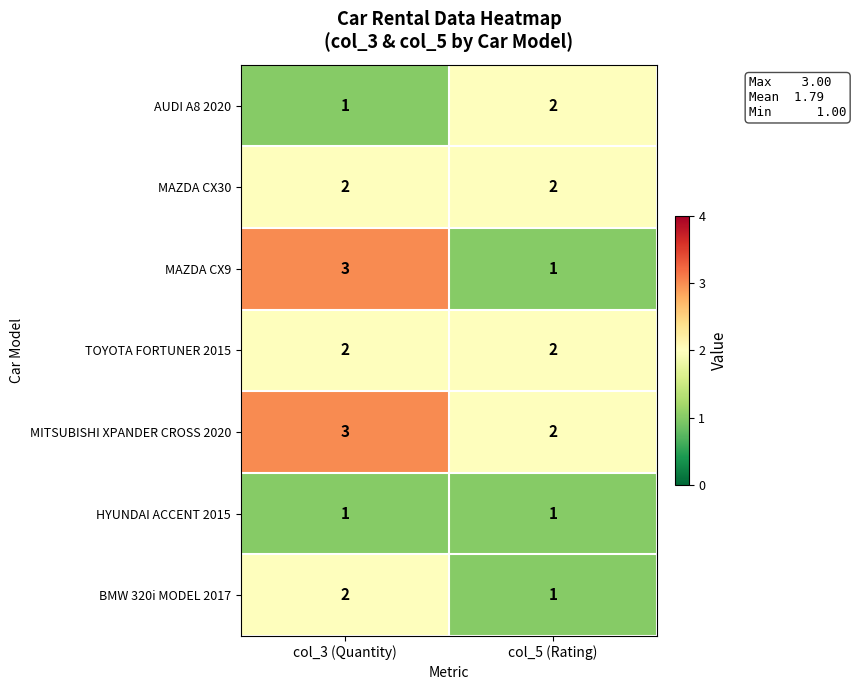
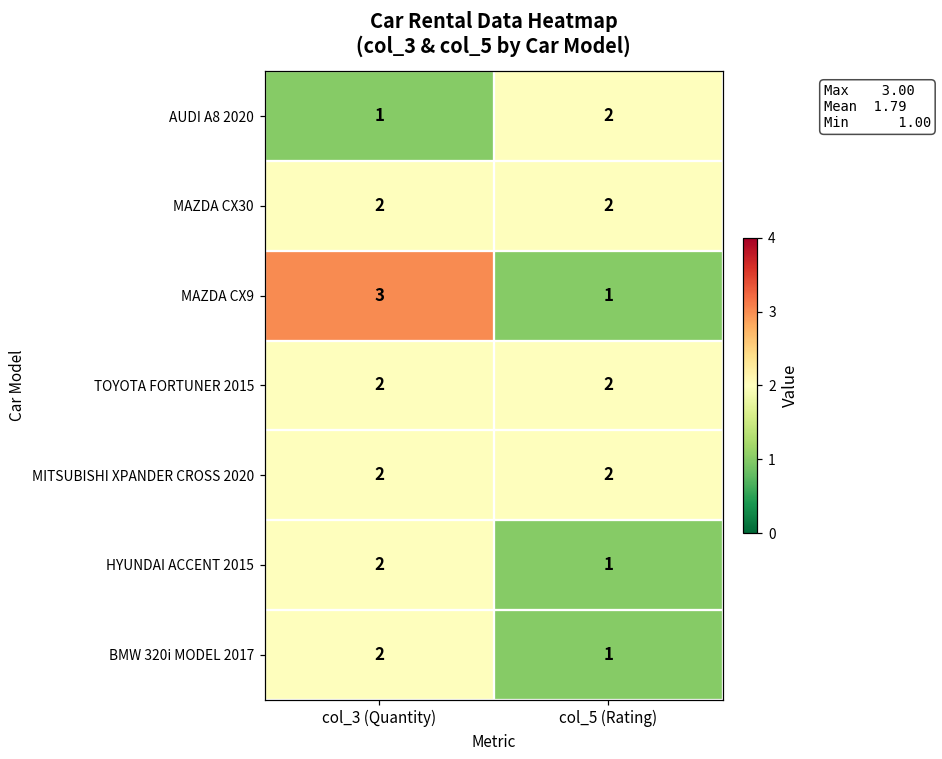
MITSUBISHI XPANDER CROSS 2020, col_3 (Quantity): 3 -> 2
HYUNDAI ACCENT 2015, col_3 (Quantity): 1 -> 2
